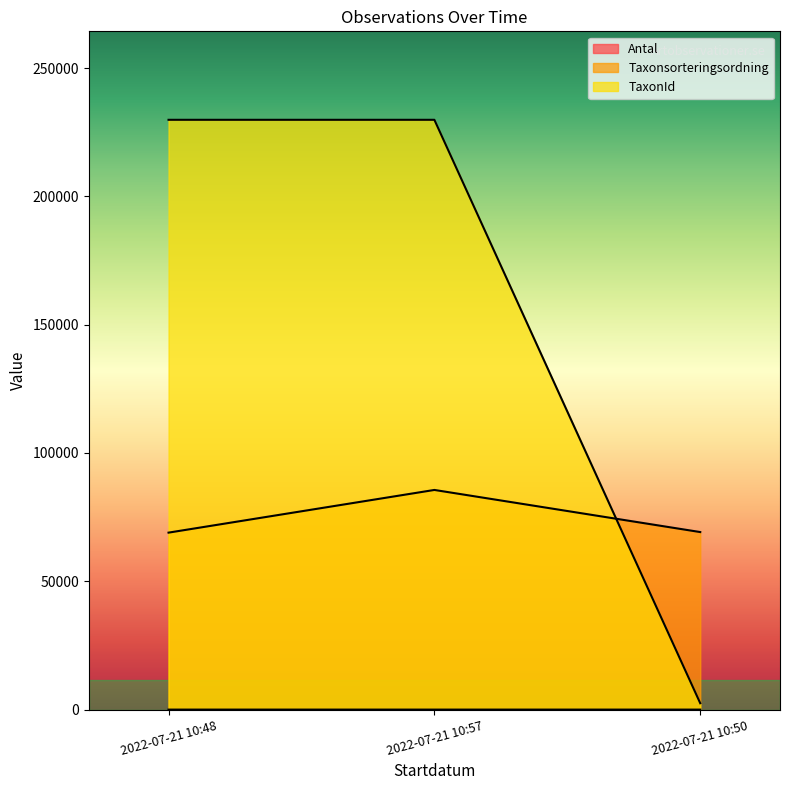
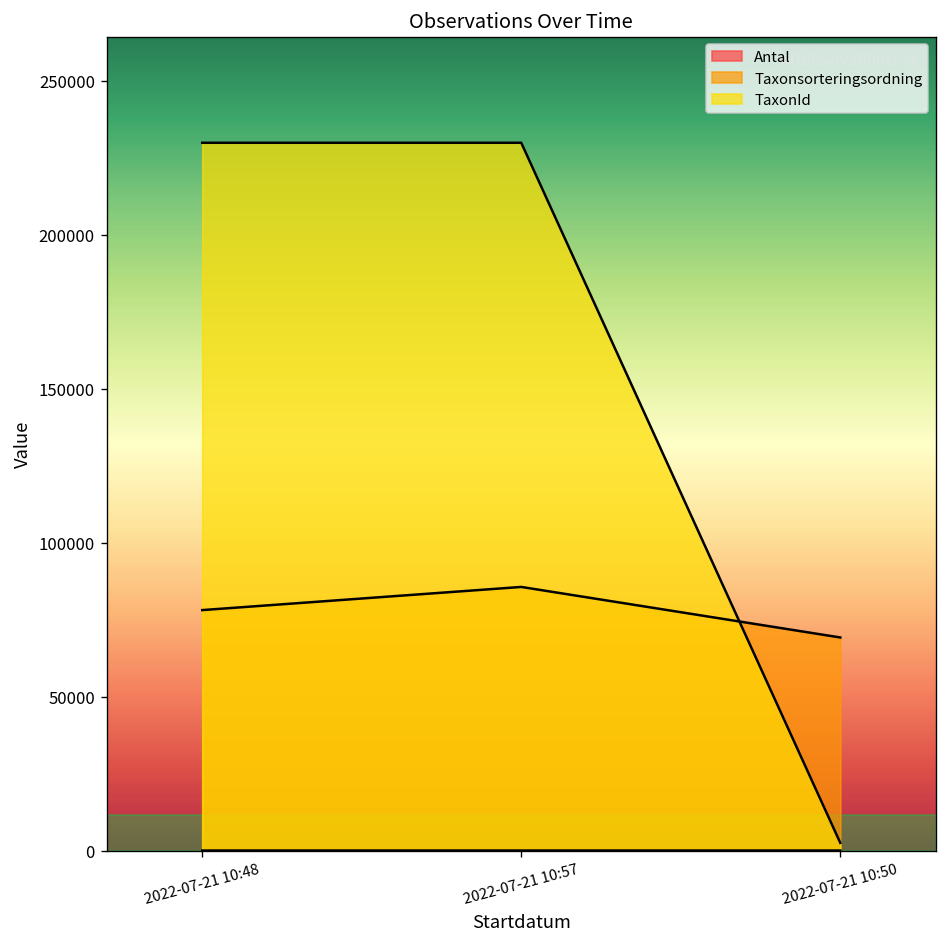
Taxonsorteringsordning, 2022-07-21 10:48: 69000 -> 78000
